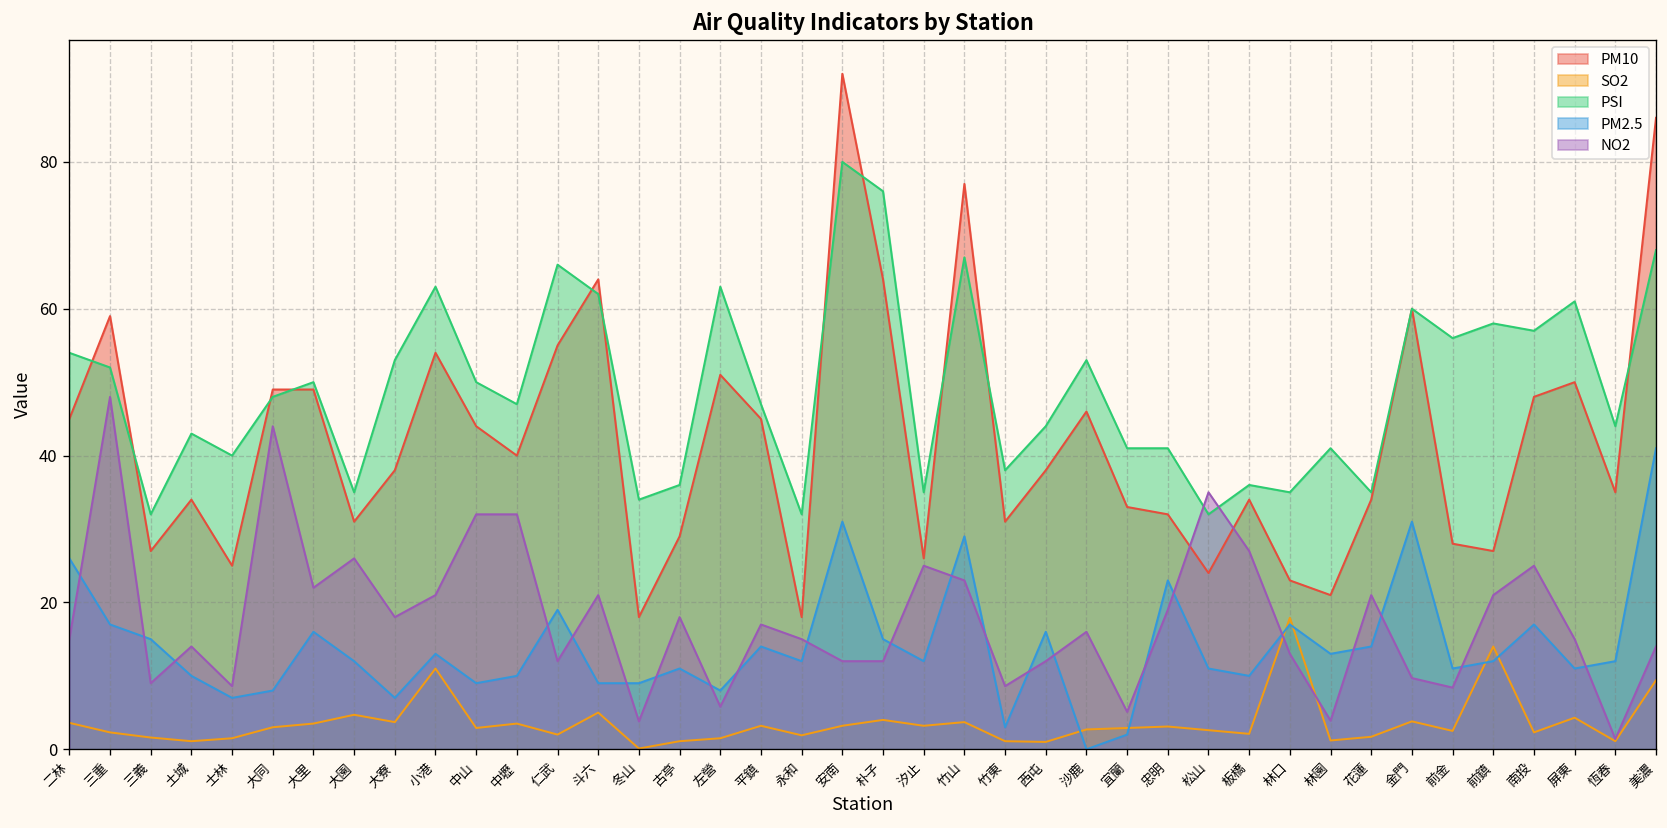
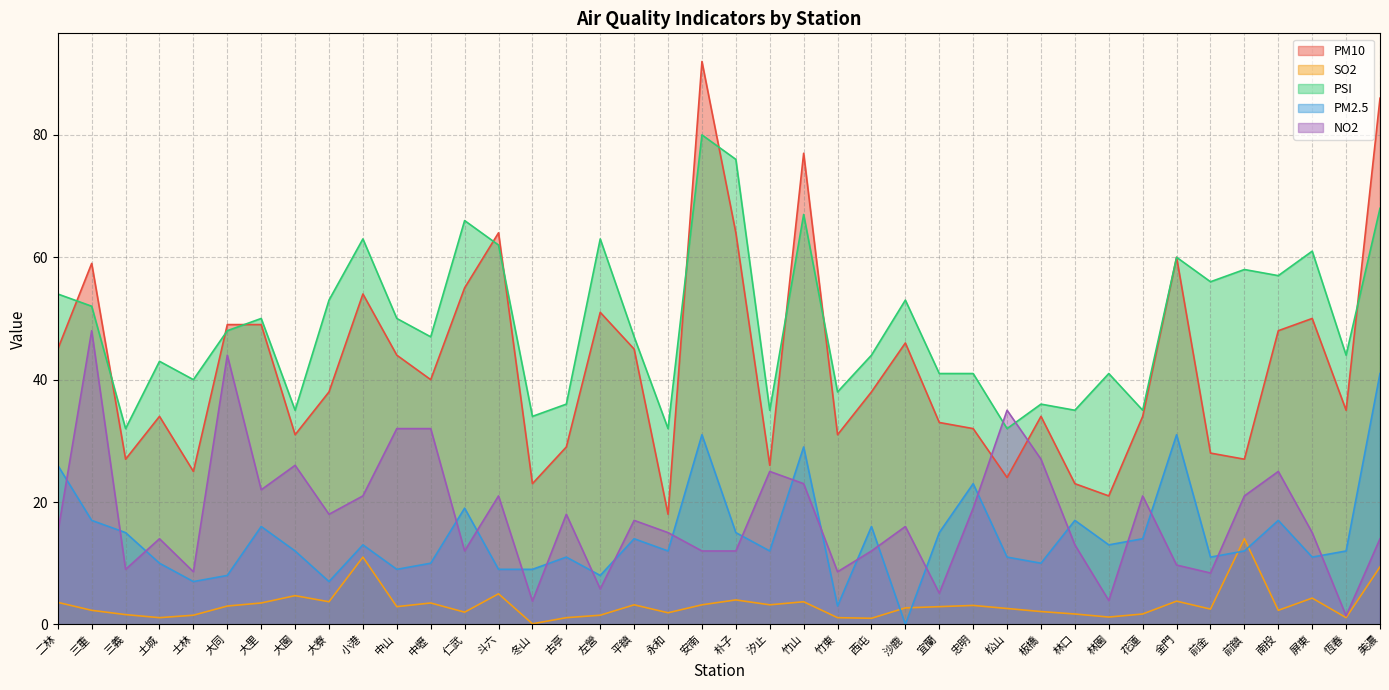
PM10, 冬山: 18 -> 23
PM2.5, 宜蘭: 2 -> 15
SO2, 林口: 18 -> 2
